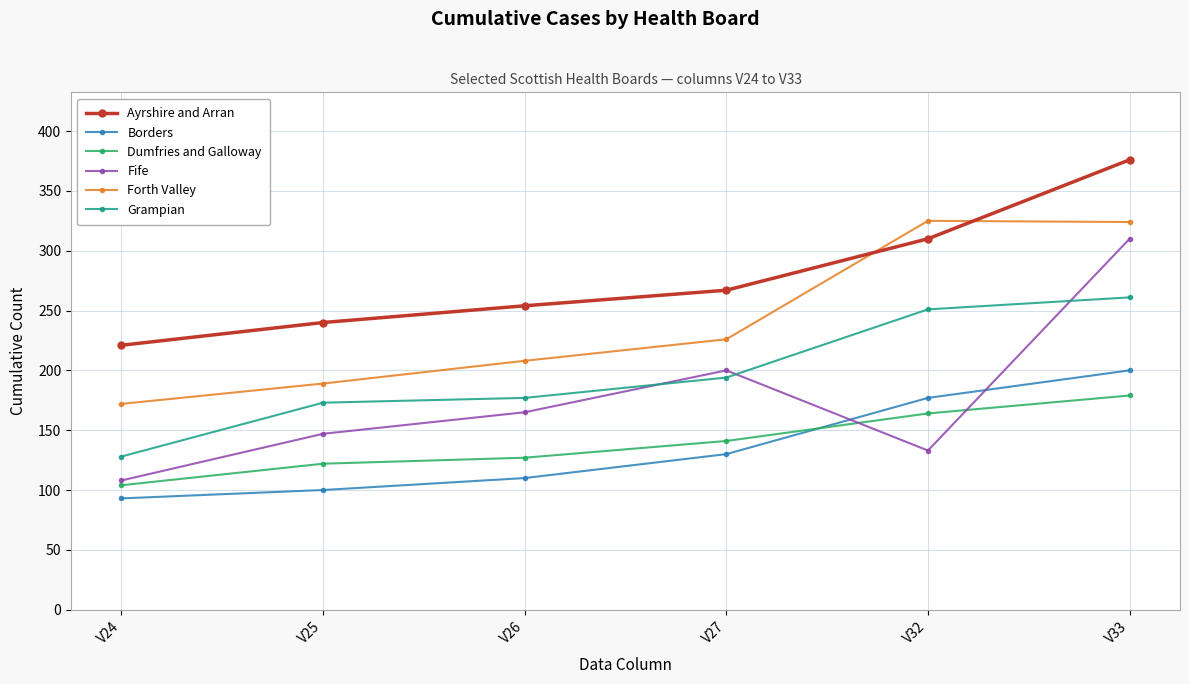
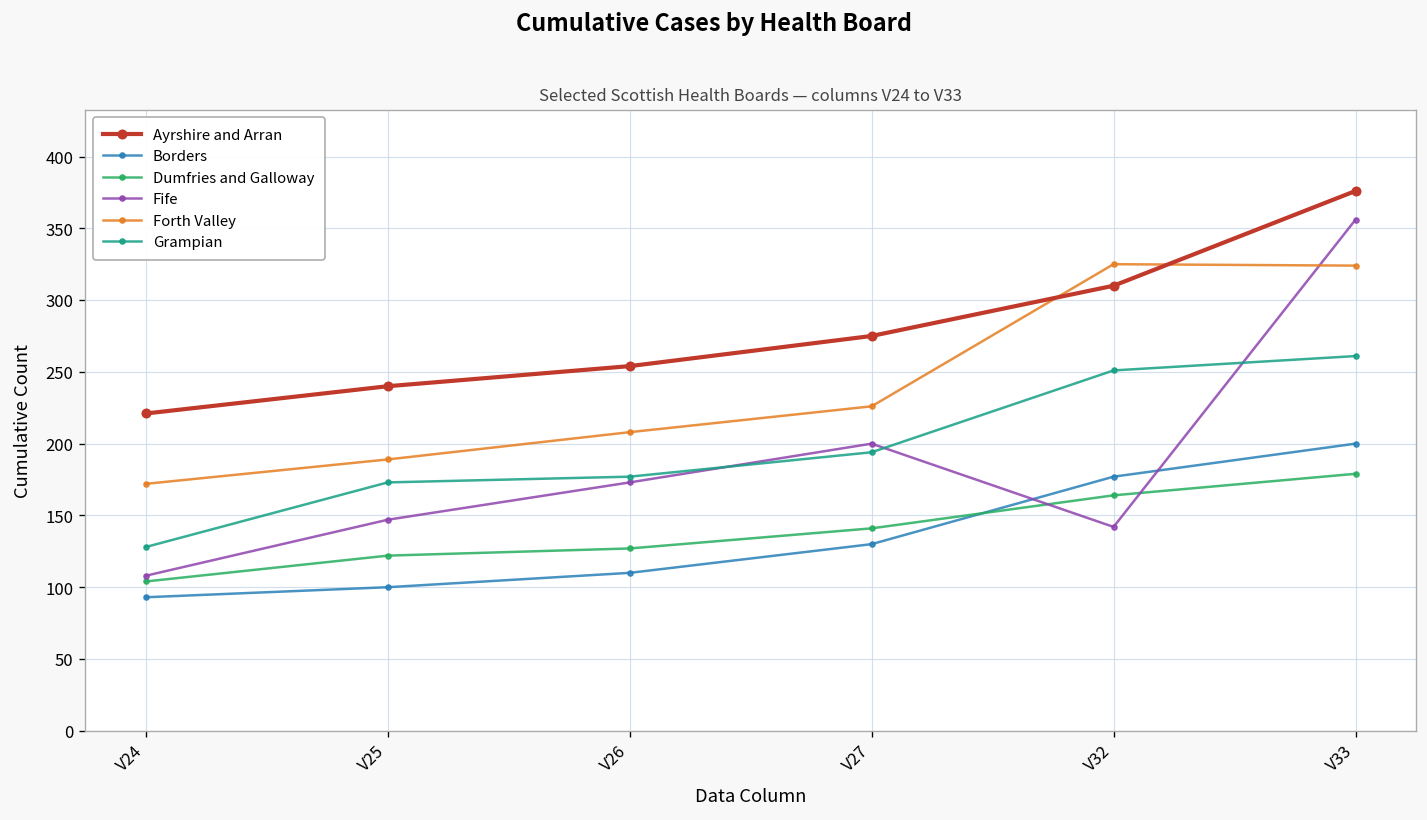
Fife, V26: 165 -> 173
Ayrshire and Arran, V27: 267 -> 275
Fife, V32: 133 -> 142
Fife, V33: 310 -> 356
